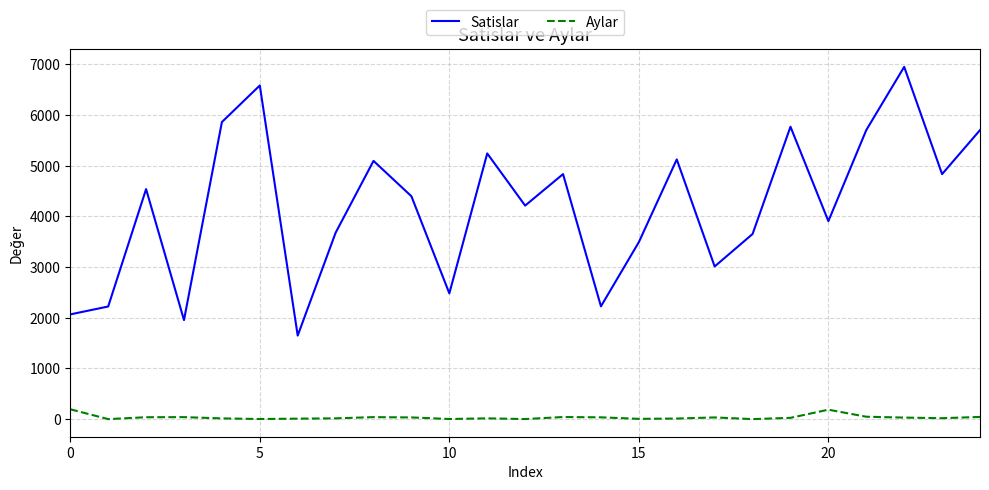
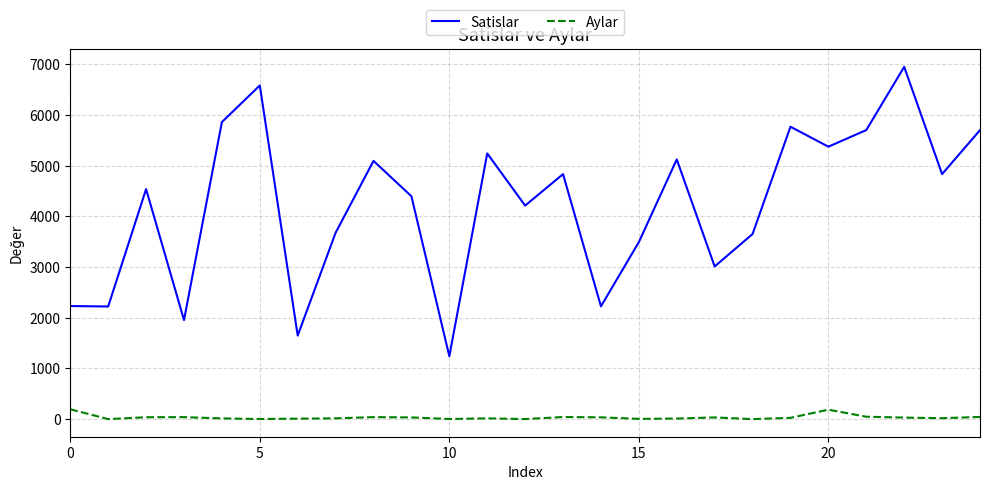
Satislar, 0: 2100 -> 2200
Satislar, 10: 2500 -> 1200
Satislar, 20: 3900 -> 5400
